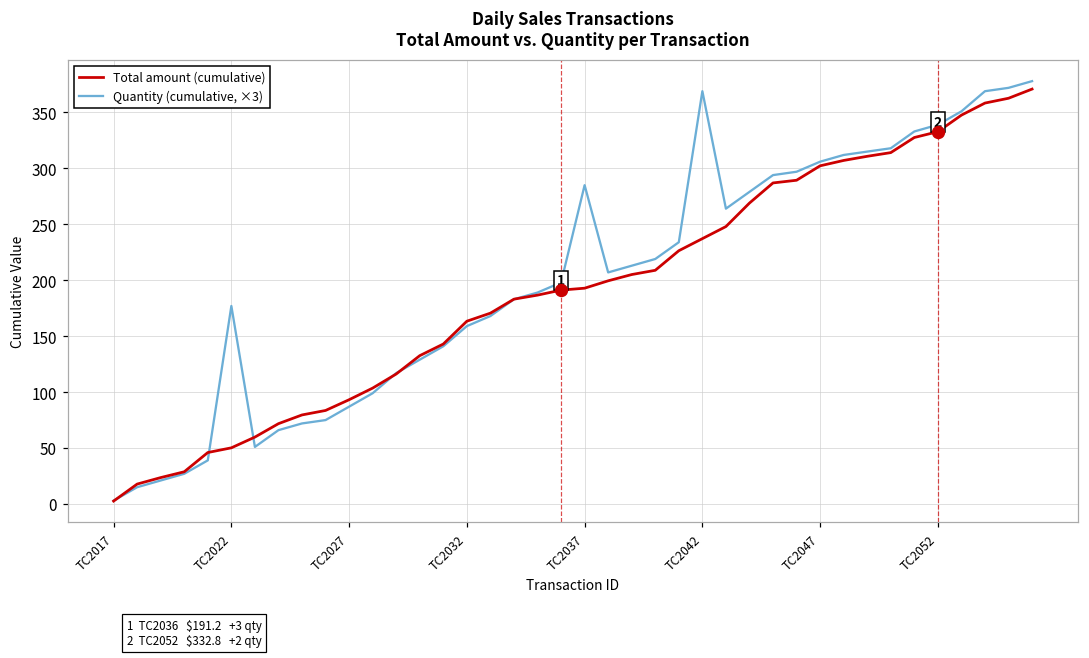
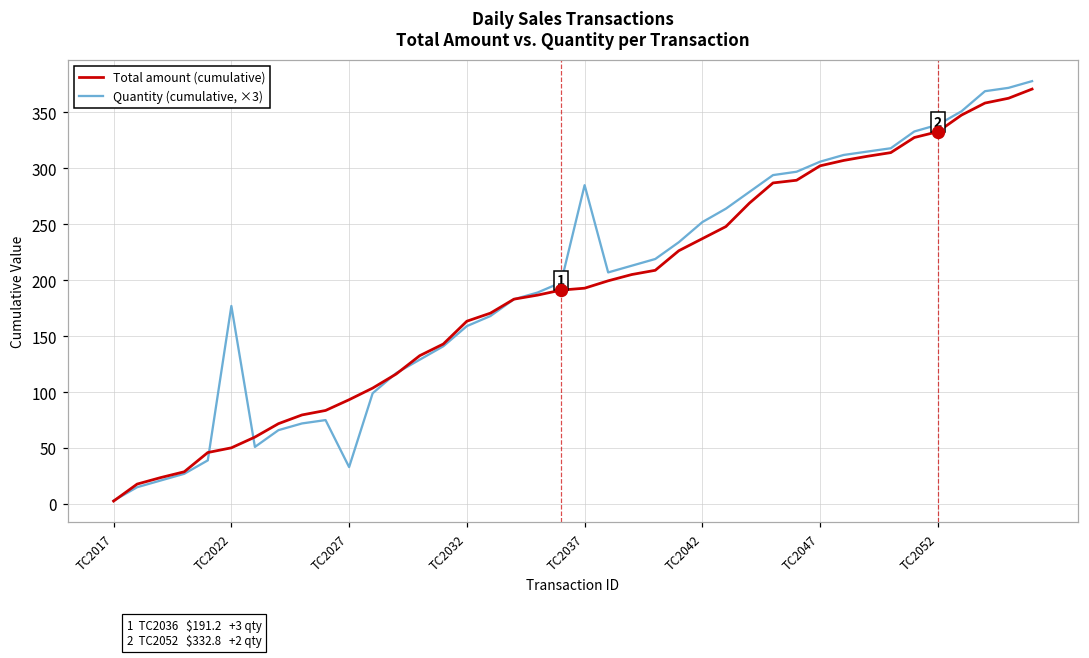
Quantity (cumulative, ×3), TC2027: 87 -> 33
Quantity (cumulative, ×3), TC2042: 369 -> 252
